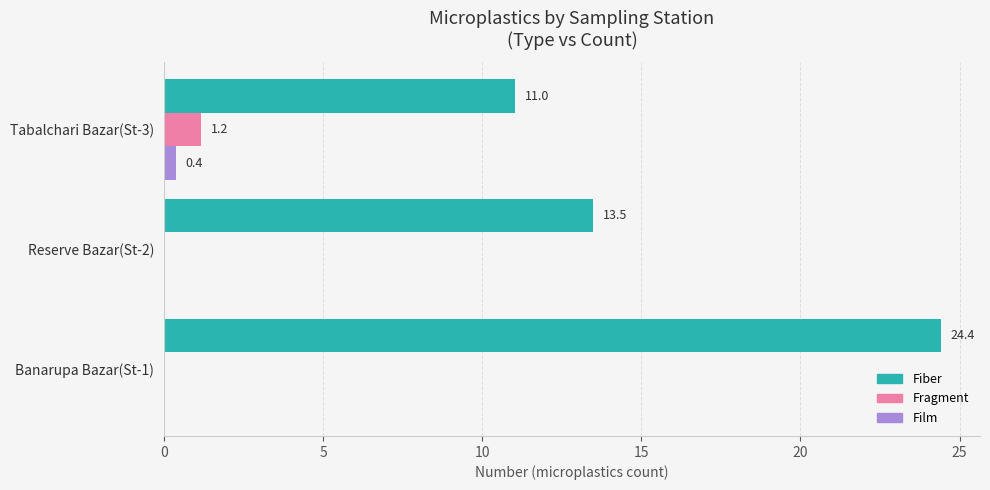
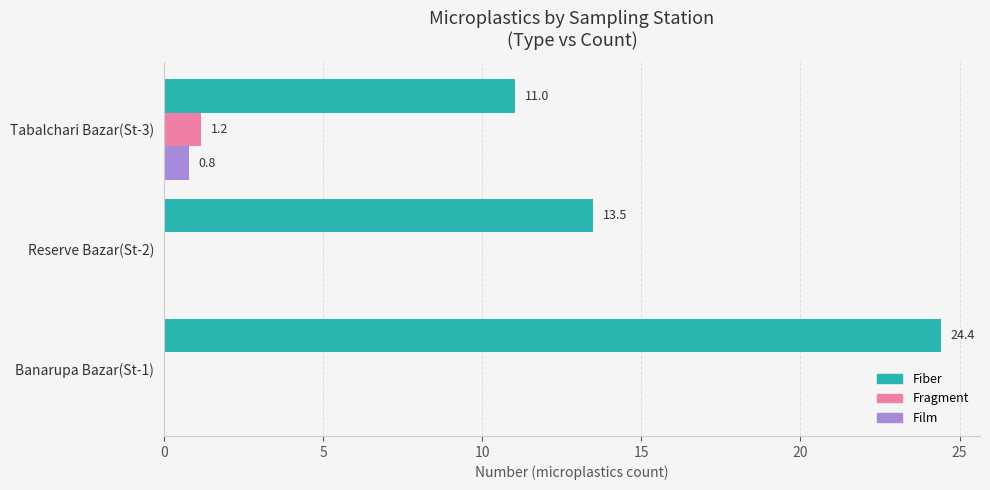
Film, Tabalchari Bazar(St-3): 0.4 -> 0.8
